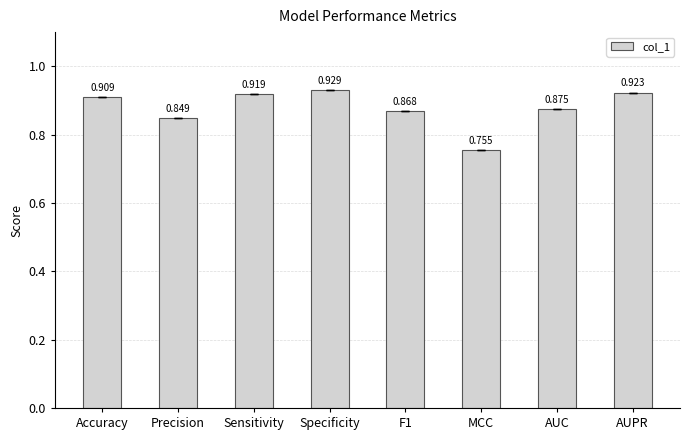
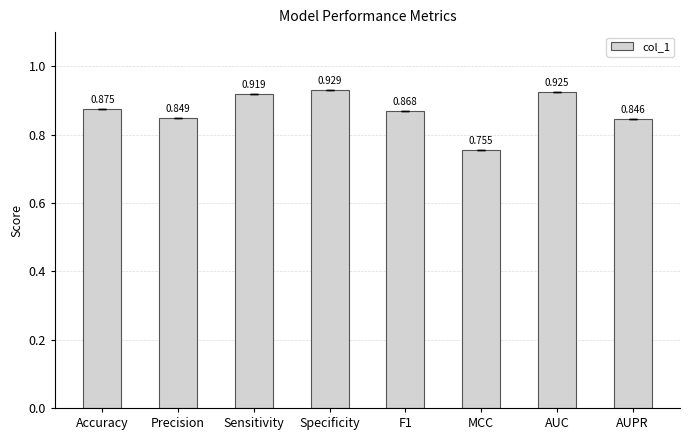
Accuracy: 0.909 -> 0.875
AUC: 0.875 -> 0.925
AUPR: 0.923 -> 0.846
